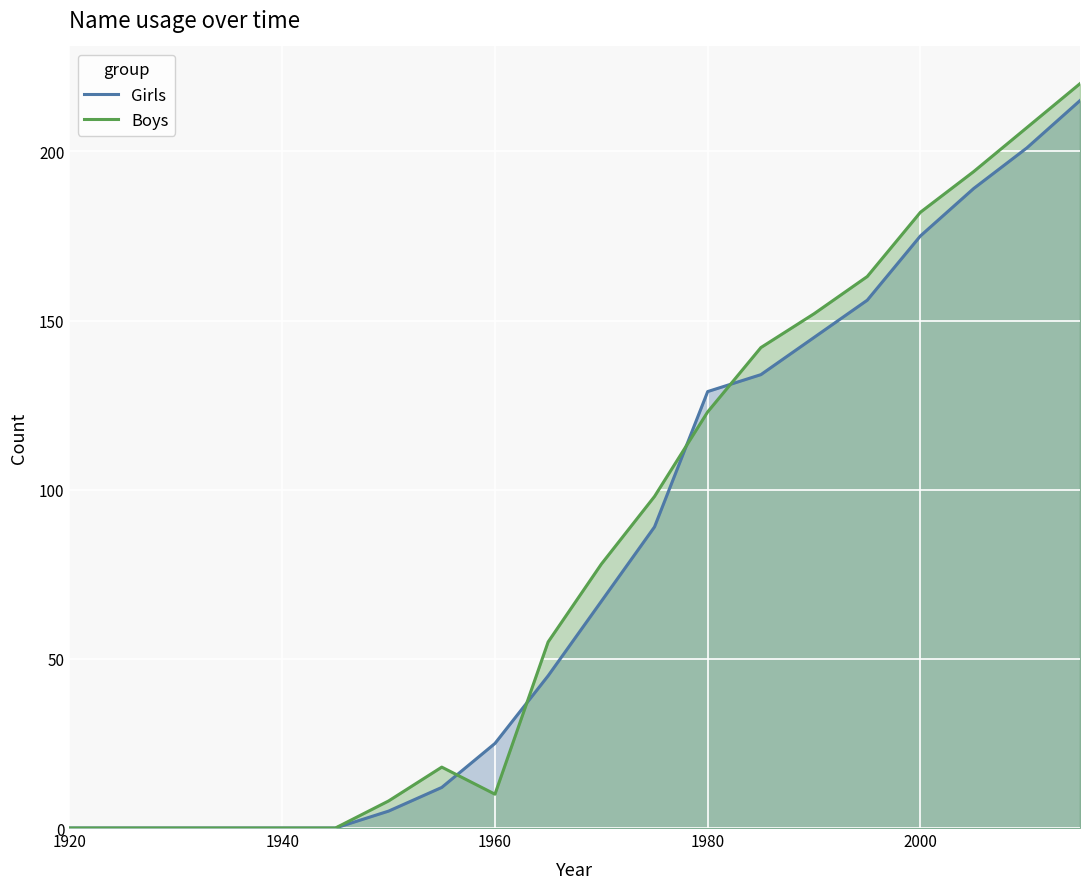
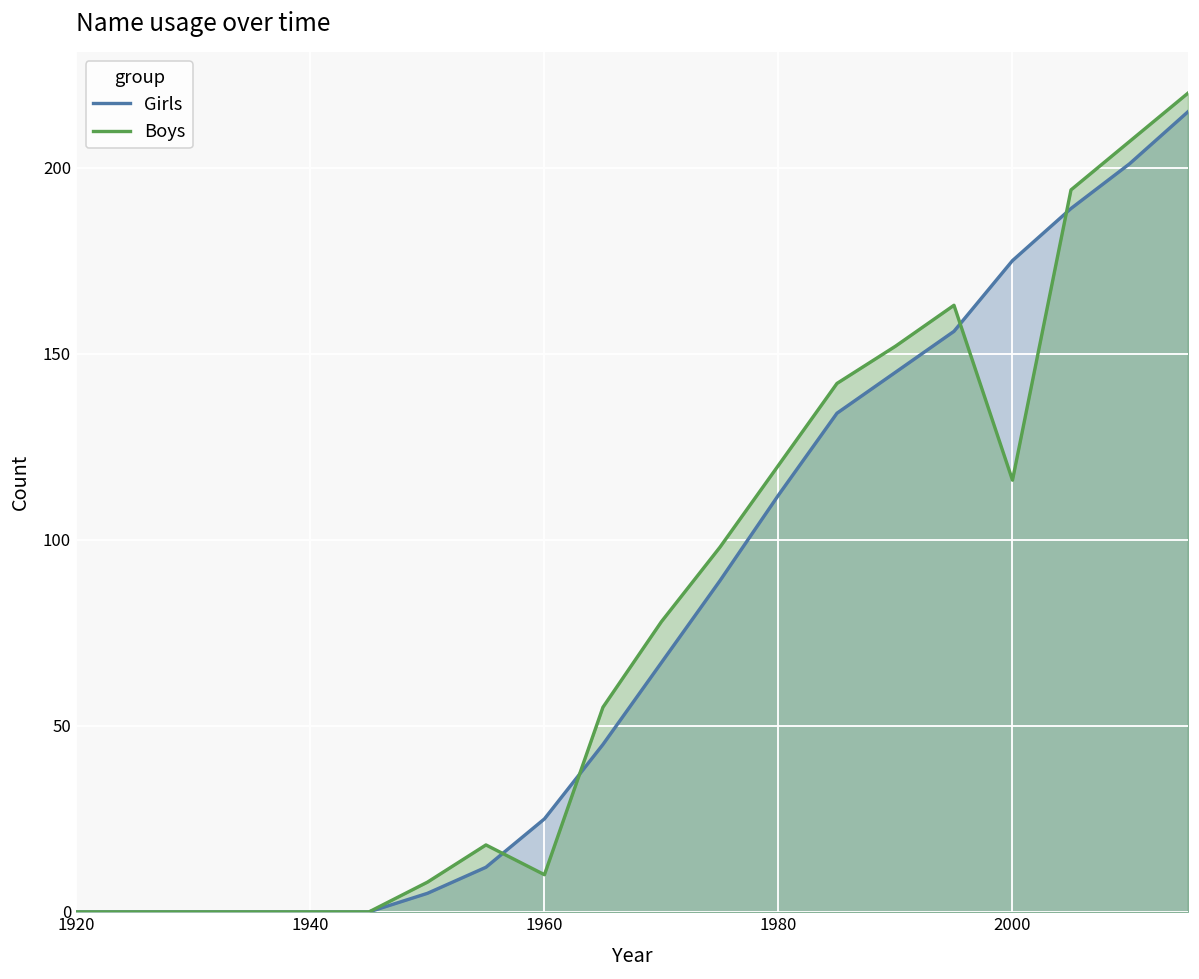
Girls, 1980: 129 -> 112
Boys, 1980: 123 -> 120
Boys, 2000: 182 -> 116
